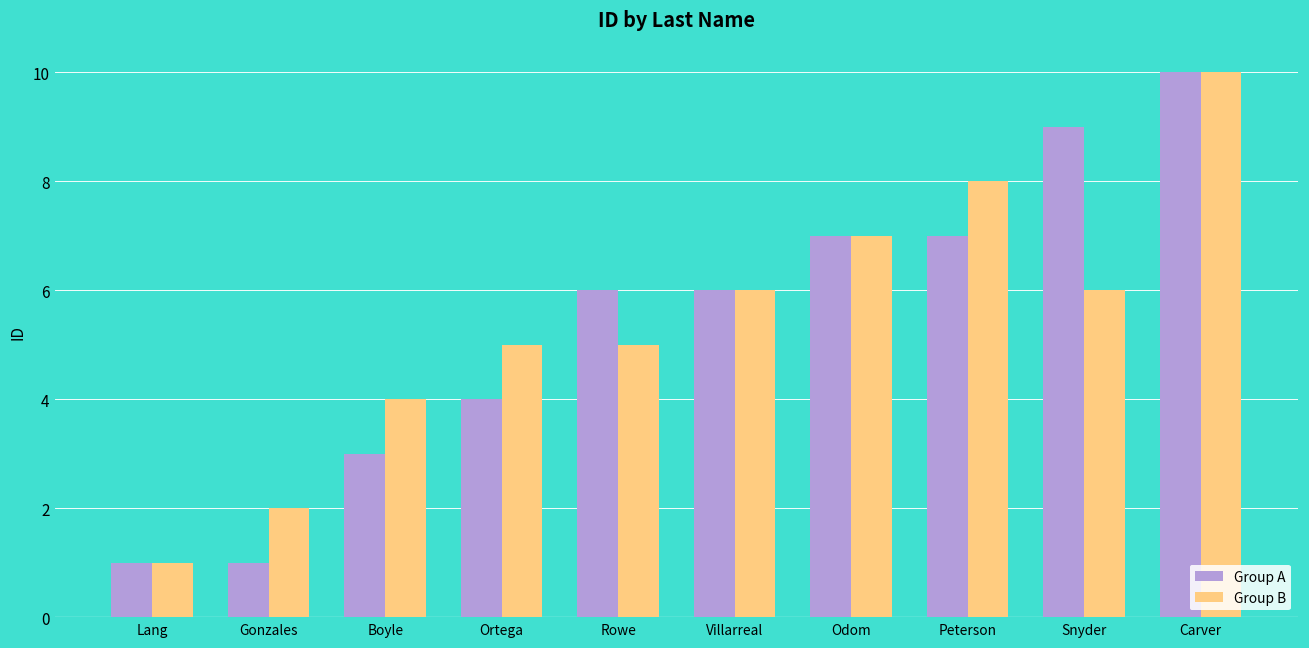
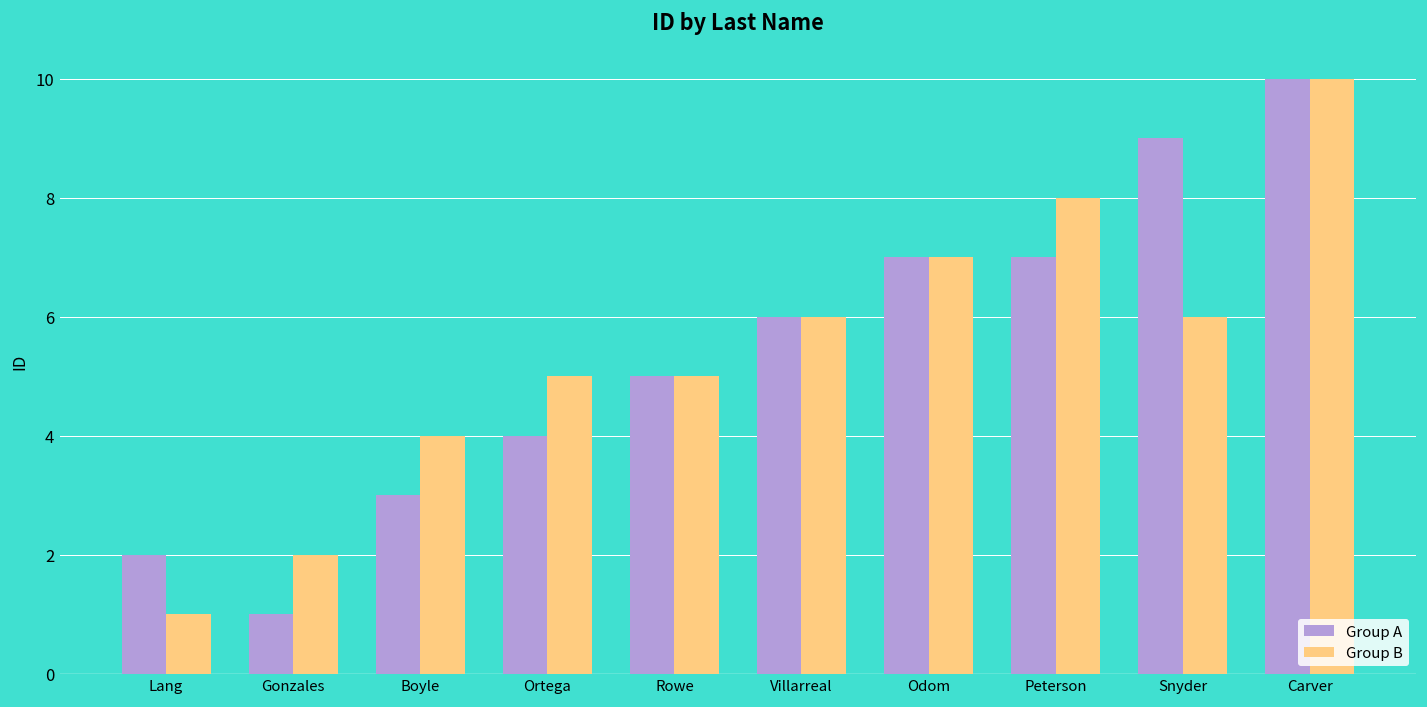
Group A, Lang: 1 -> 2
Group A, Rowe: 6 -> 5
